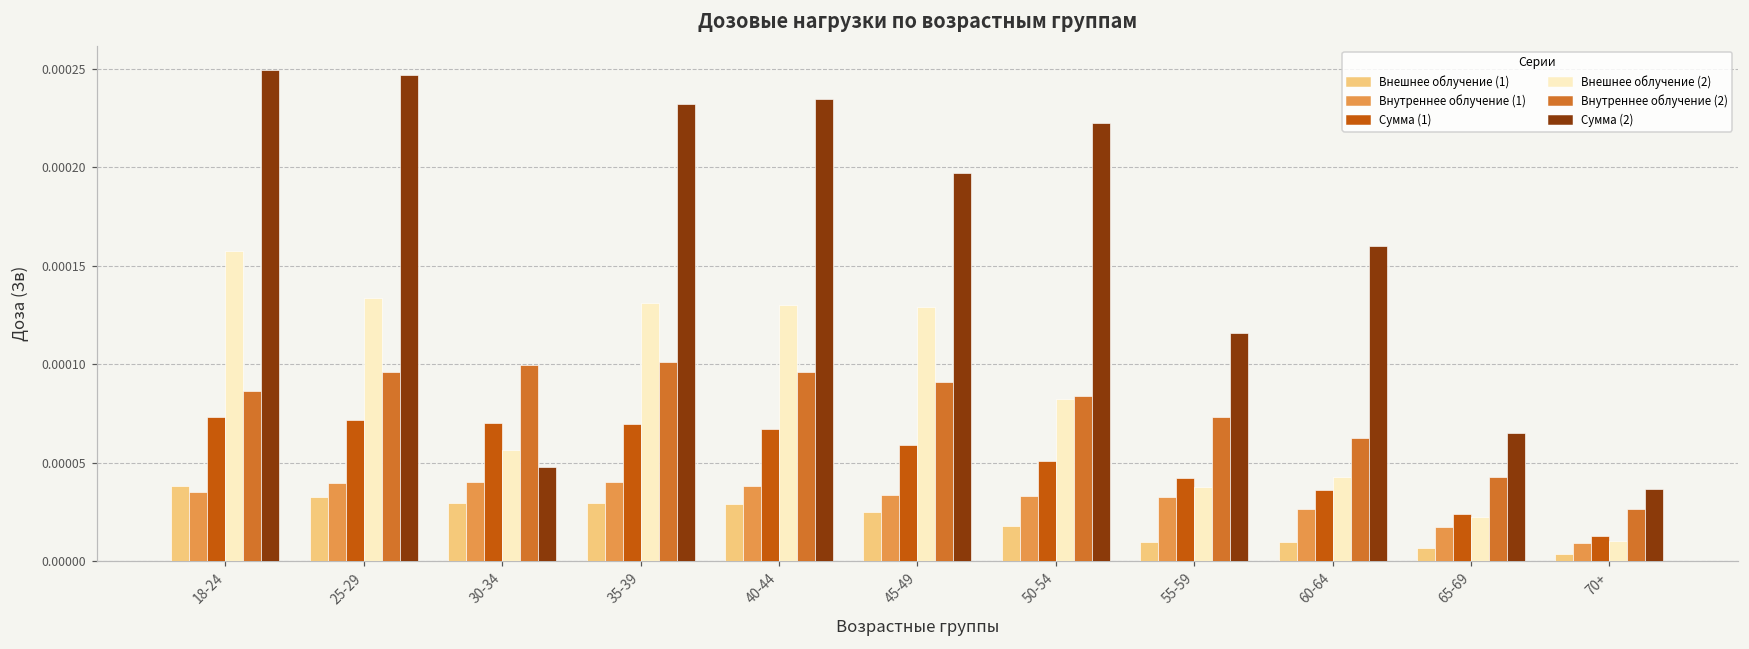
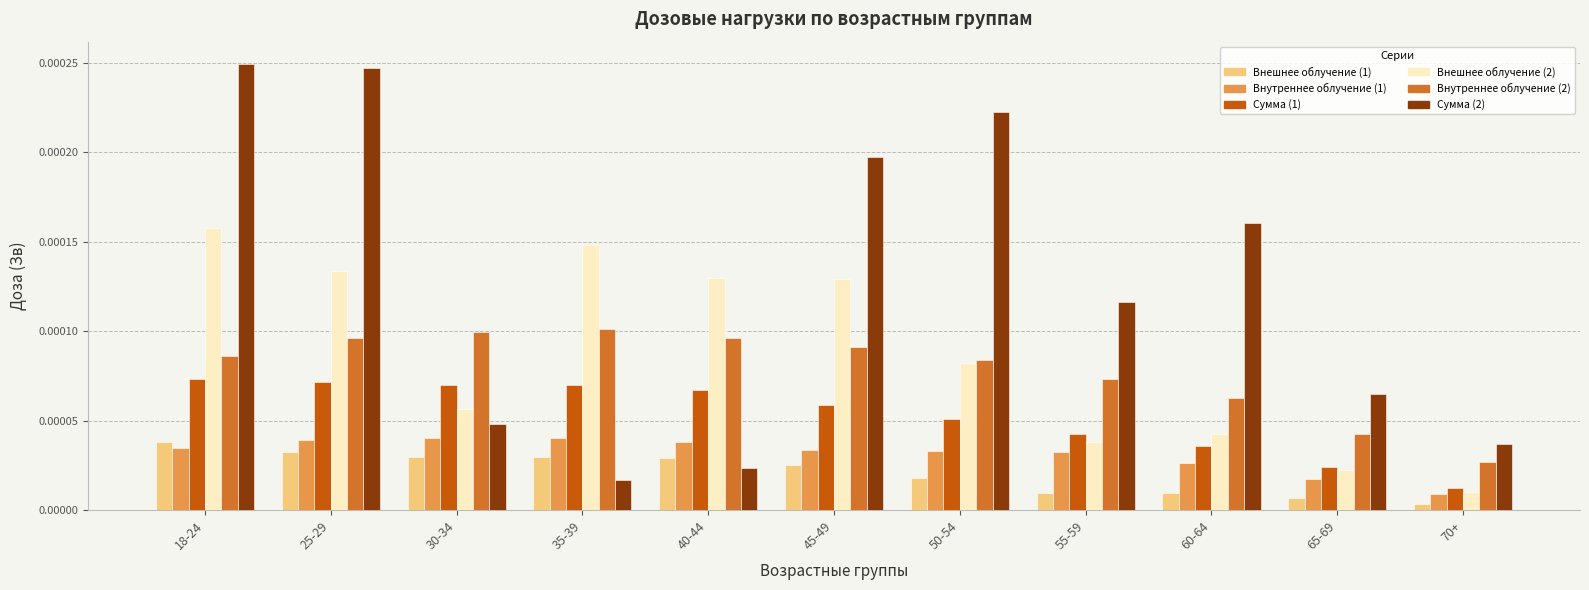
Внешнее облучение (2), 35-39: 0.000131 -> 0.000148
Сумма (2), 35-39: 0.000232 -> 0.000017
Сумма (2), 40-44: 0.000235 -> 0.000023
